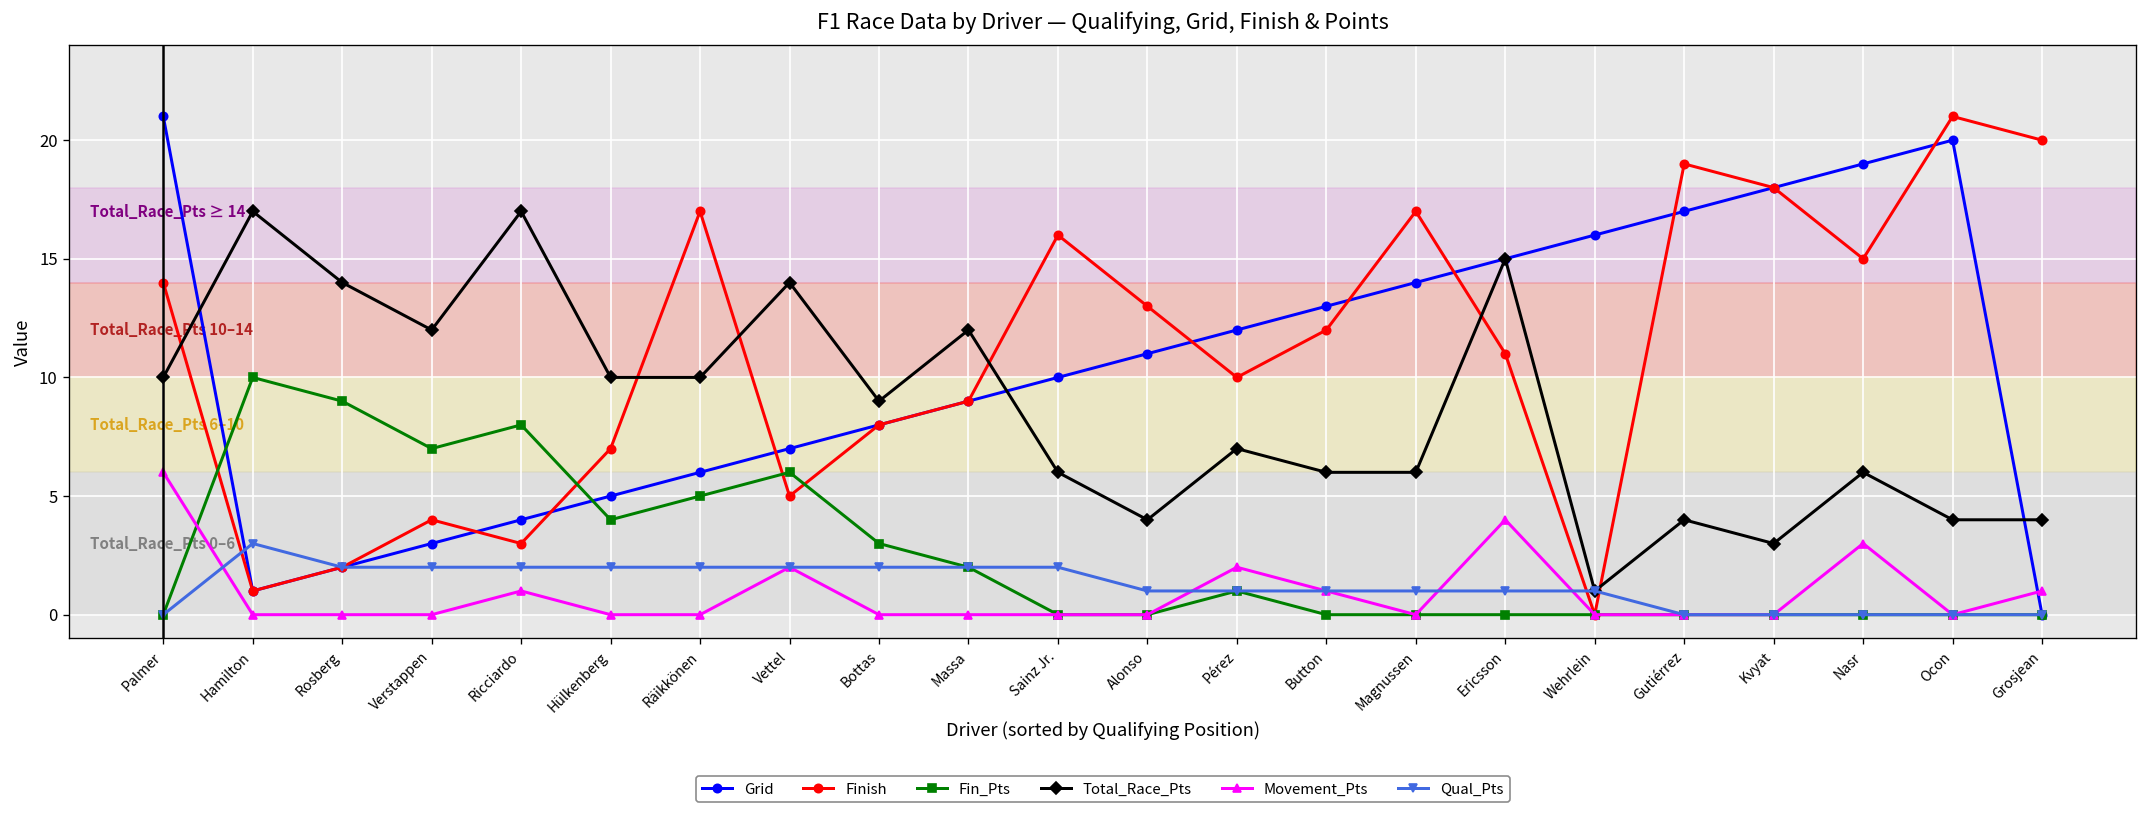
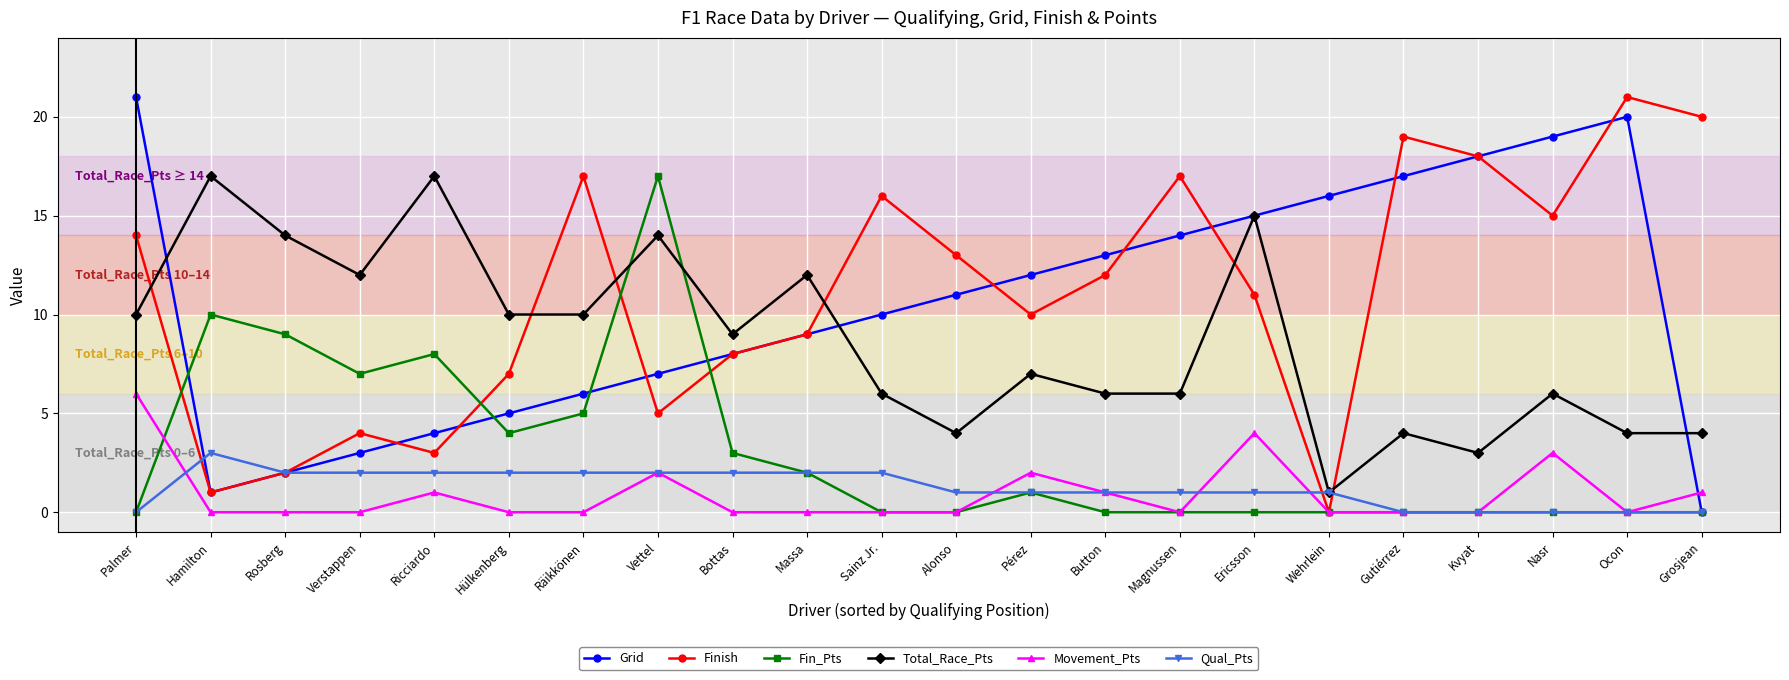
Fin_Pts, Vettel: 6 -> 17
